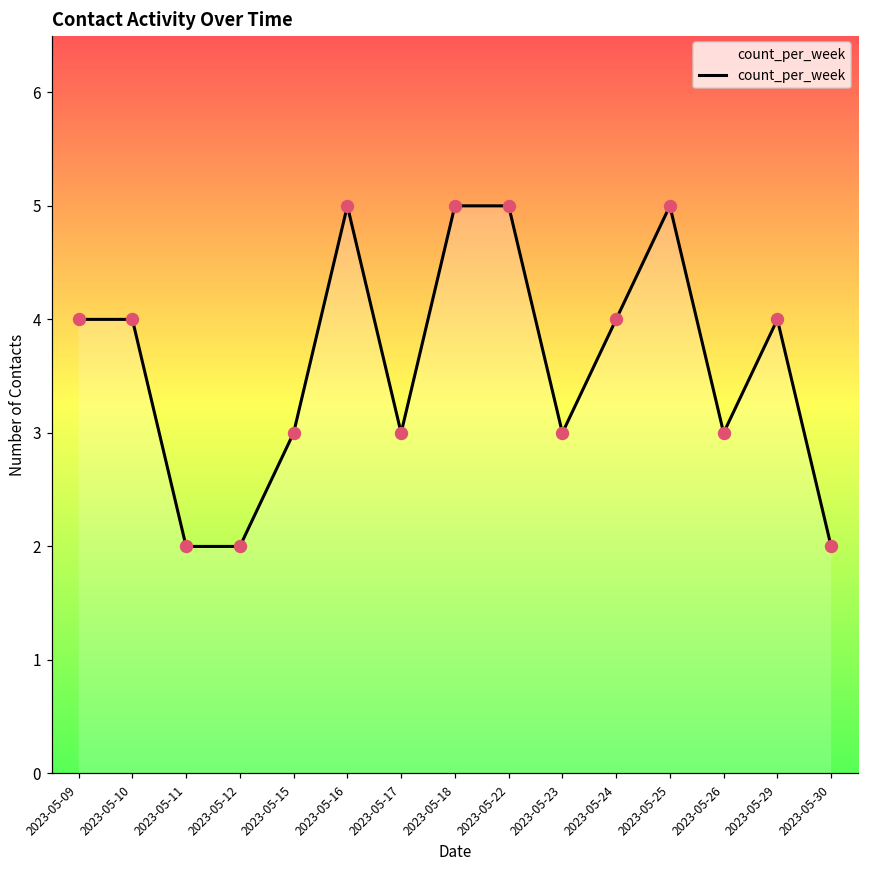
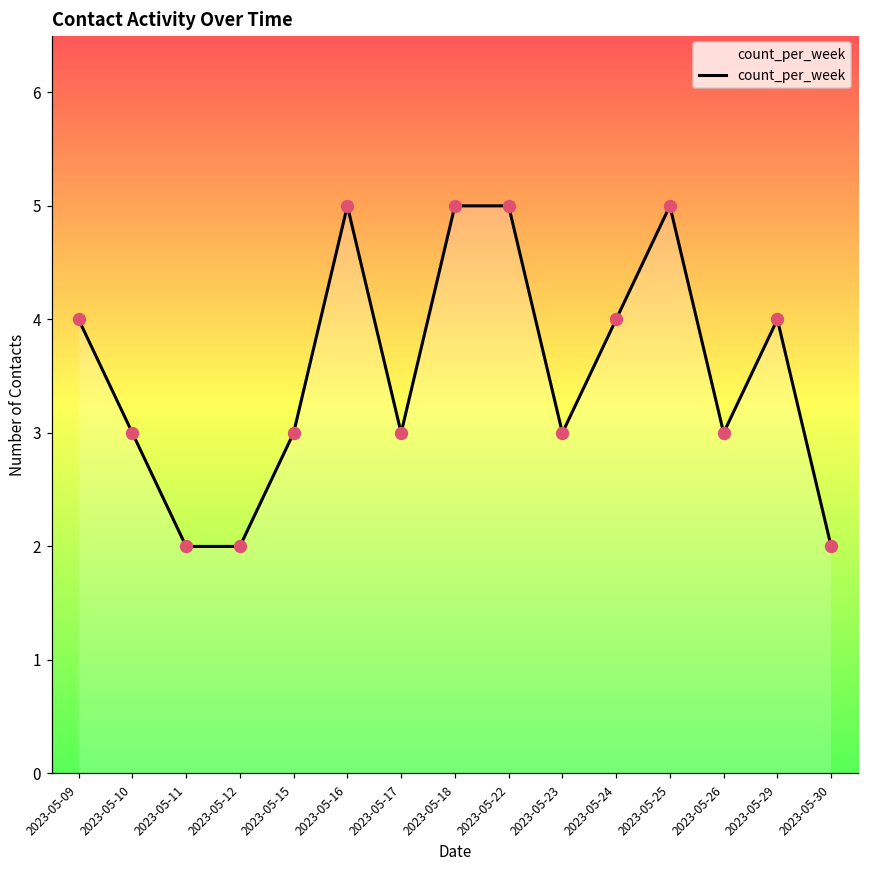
2023-05-10: 4 -> 3
